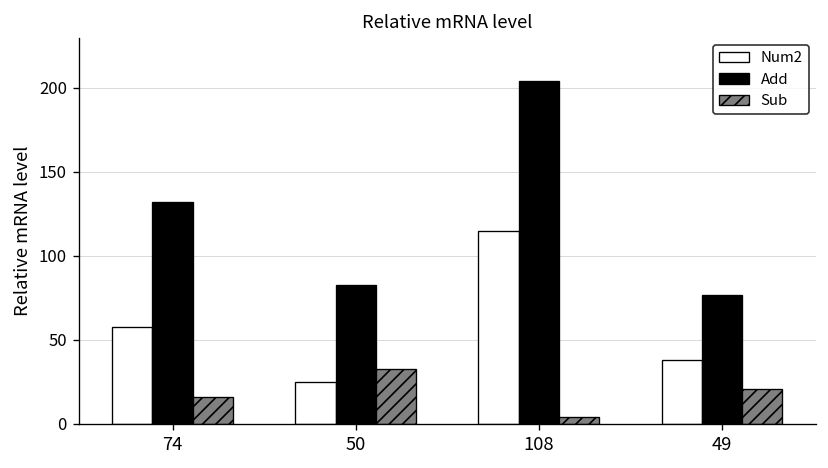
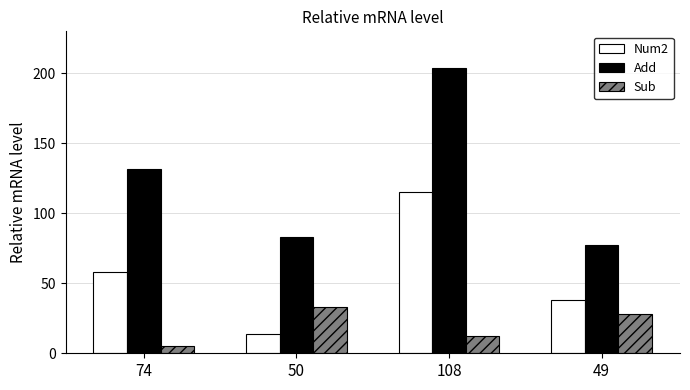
Sub, 74: 16 -> 5
Num2, 50: 25 -> 14
Sub, 108: 4 -> 12
Sub, 49: 21 -> 28
